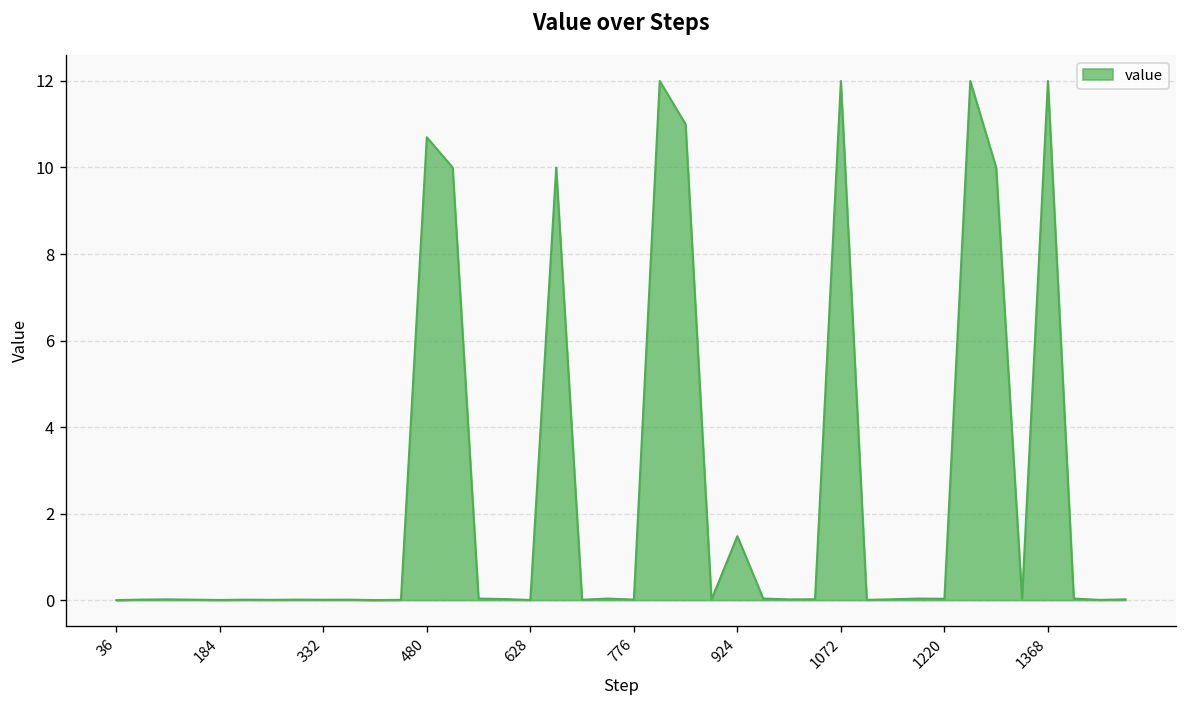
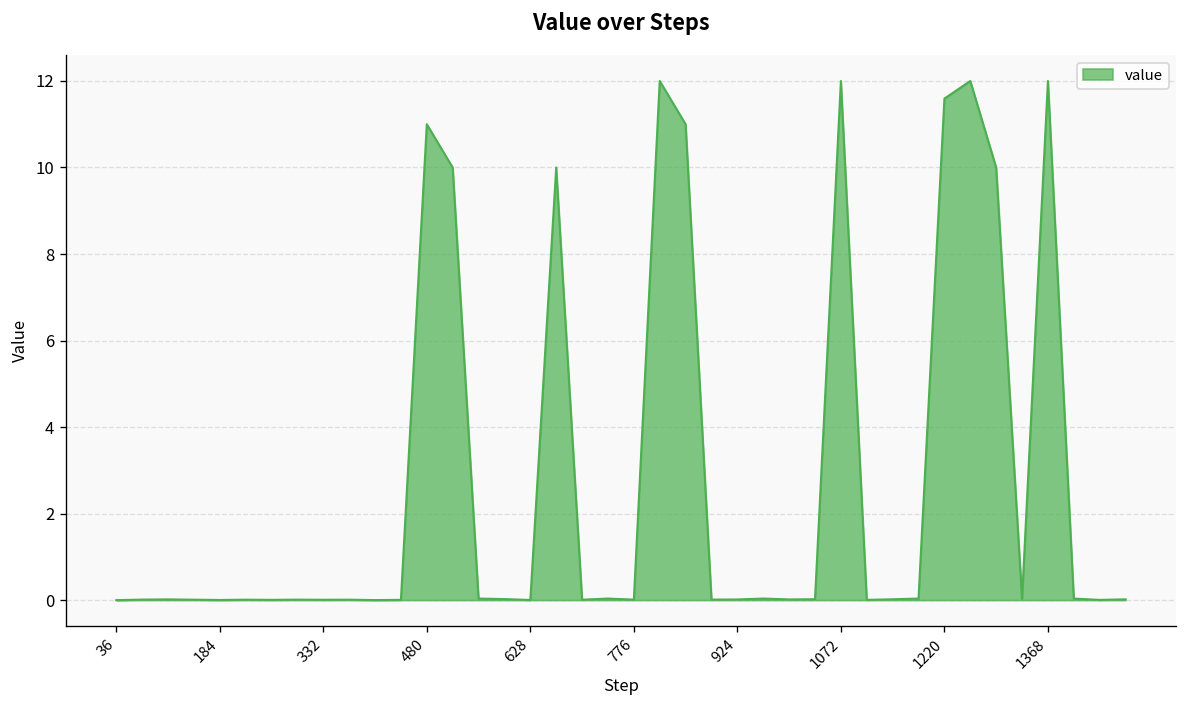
480: 10.7 -> 11.0
924: 1.5 -> 0.0
1220: 0.0 -> 11.6
